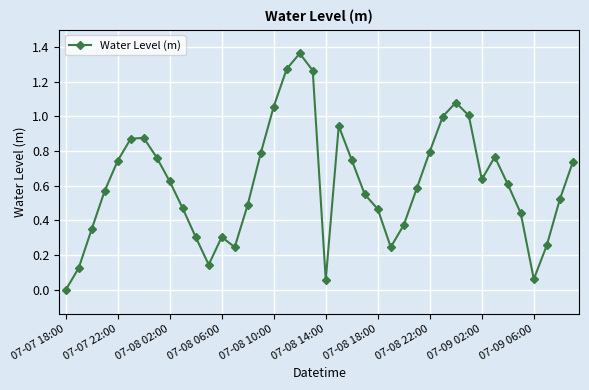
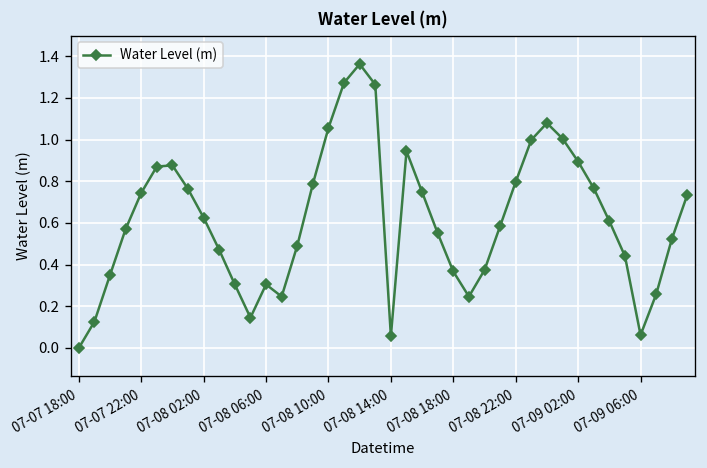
07-08 18:00: 0.47 -> 0.37
07-09 02:00: 0.64 -> 0.89
